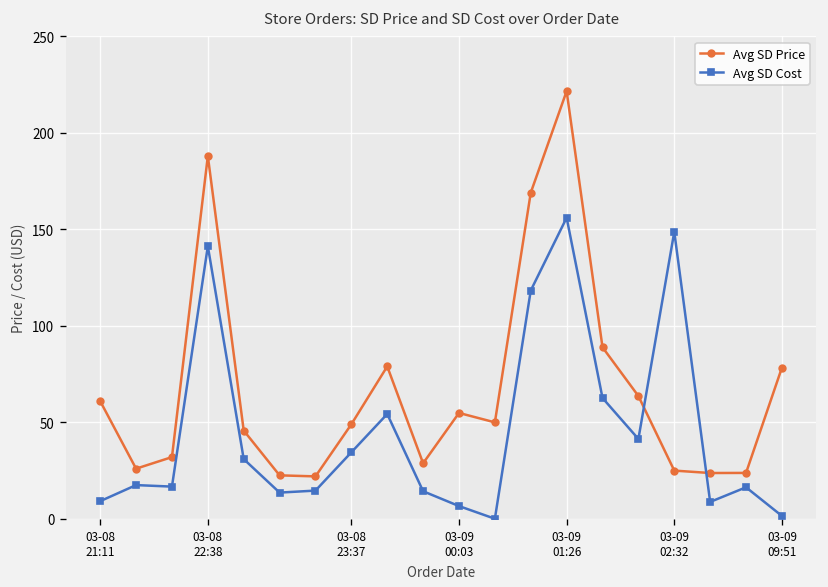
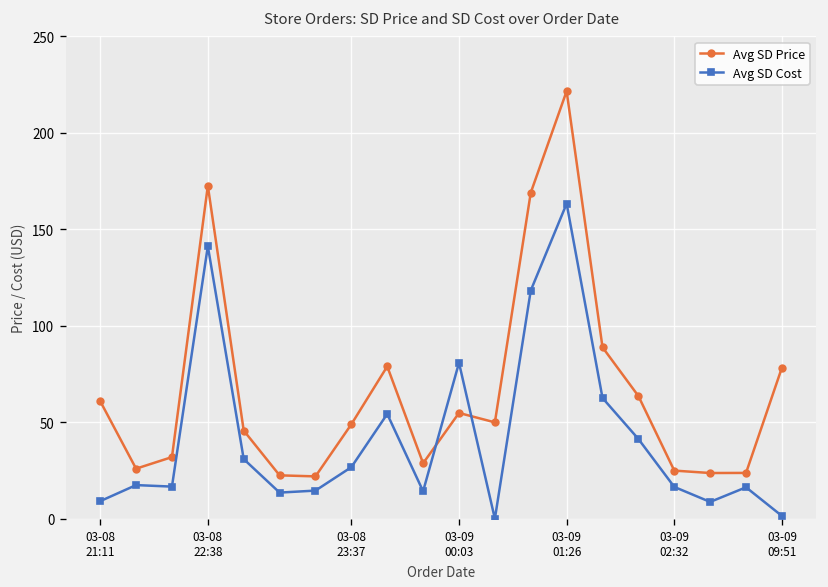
Avg SD Price, 03-08 22:38: 188 -> 173
Avg SD Cost, 03-08 23:37: 34 -> 27
Avg SD Cost, 03-09 00:03: 7 -> 81
Avg SD Cost, 03-09 01:26: 156 -> 163
Avg SD Cost, 03-09 02:32: 149 -> 17
